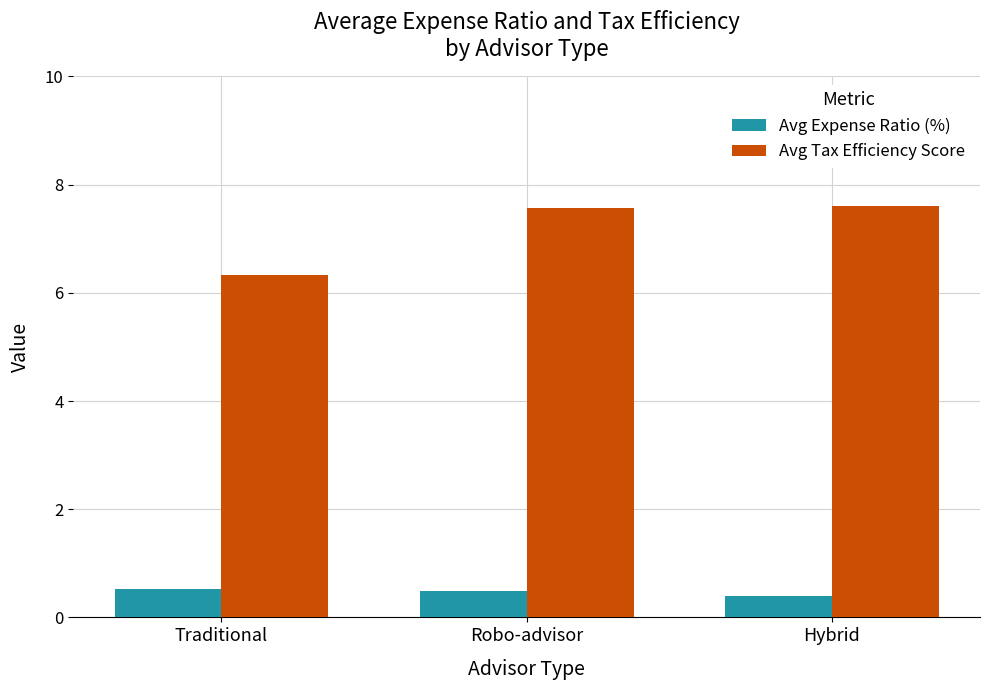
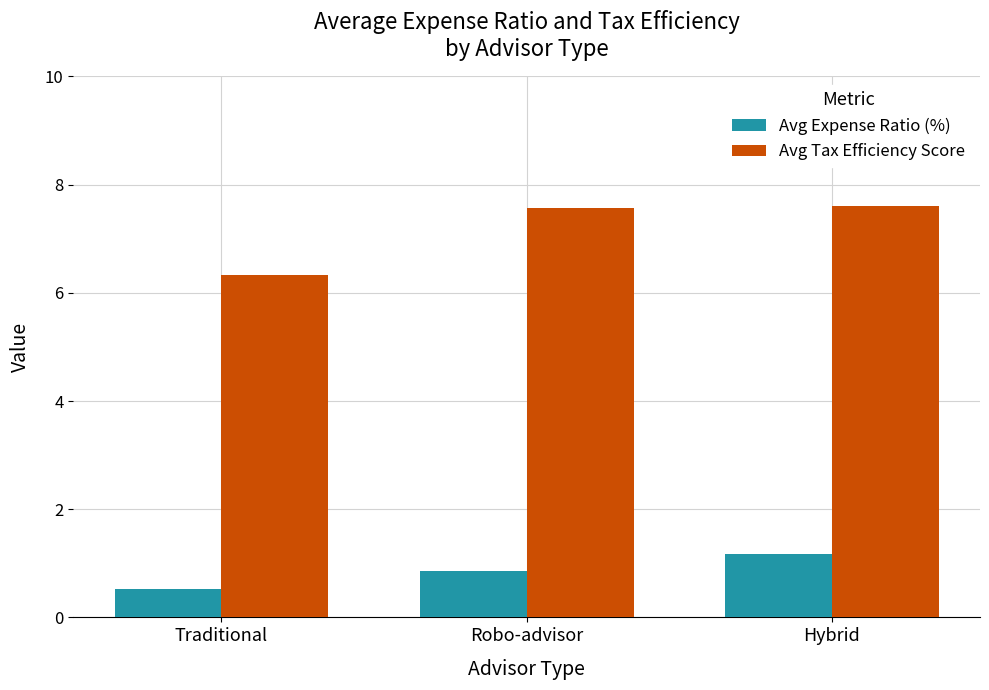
Avg Expense Ratio (%), Robo-advisor: 0.5 -> 0.9
Avg Expense Ratio (%), Hybrid: 0.4 -> 1.2
